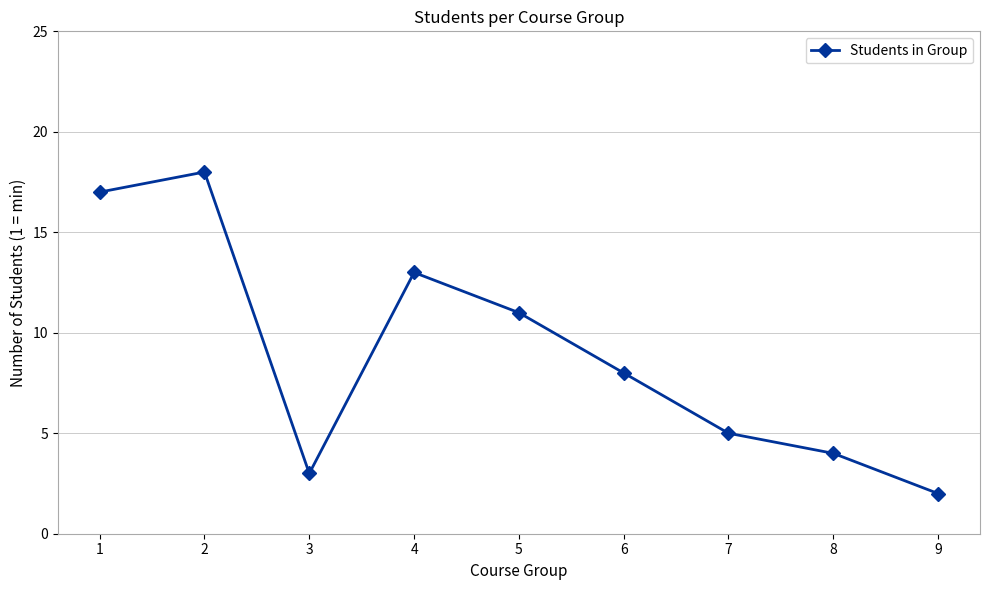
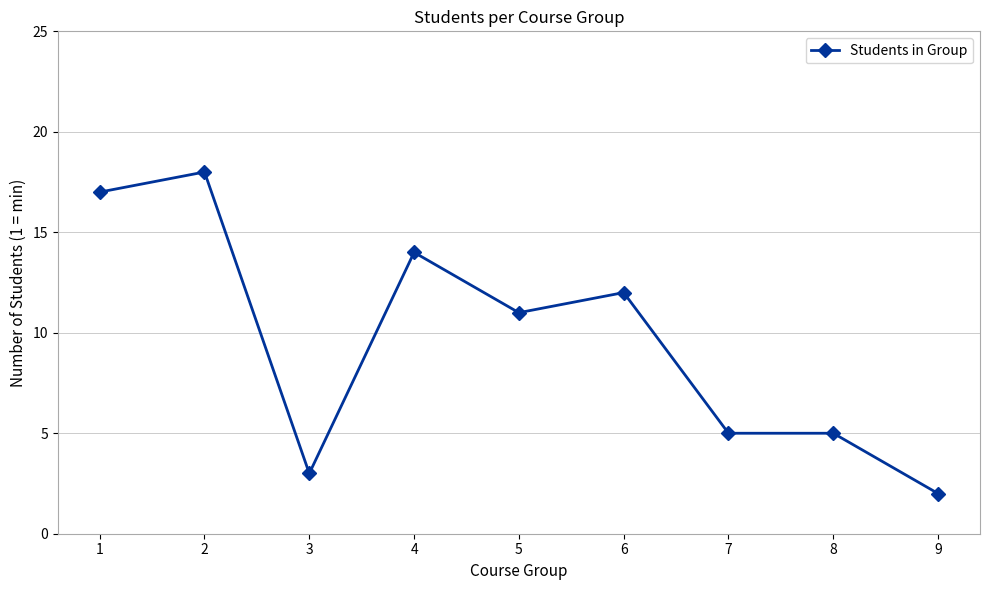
4: 13 -> 14
6: 8 -> 12
8: 4 -> 5
